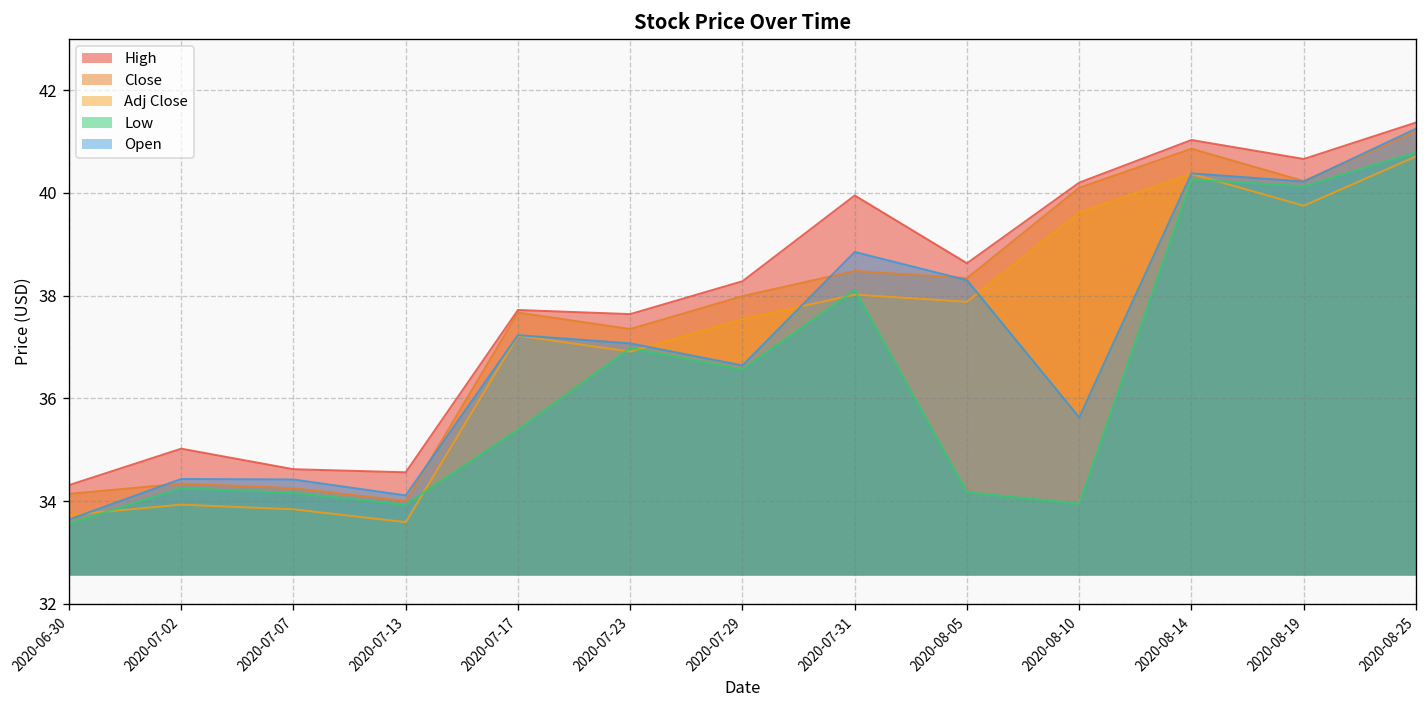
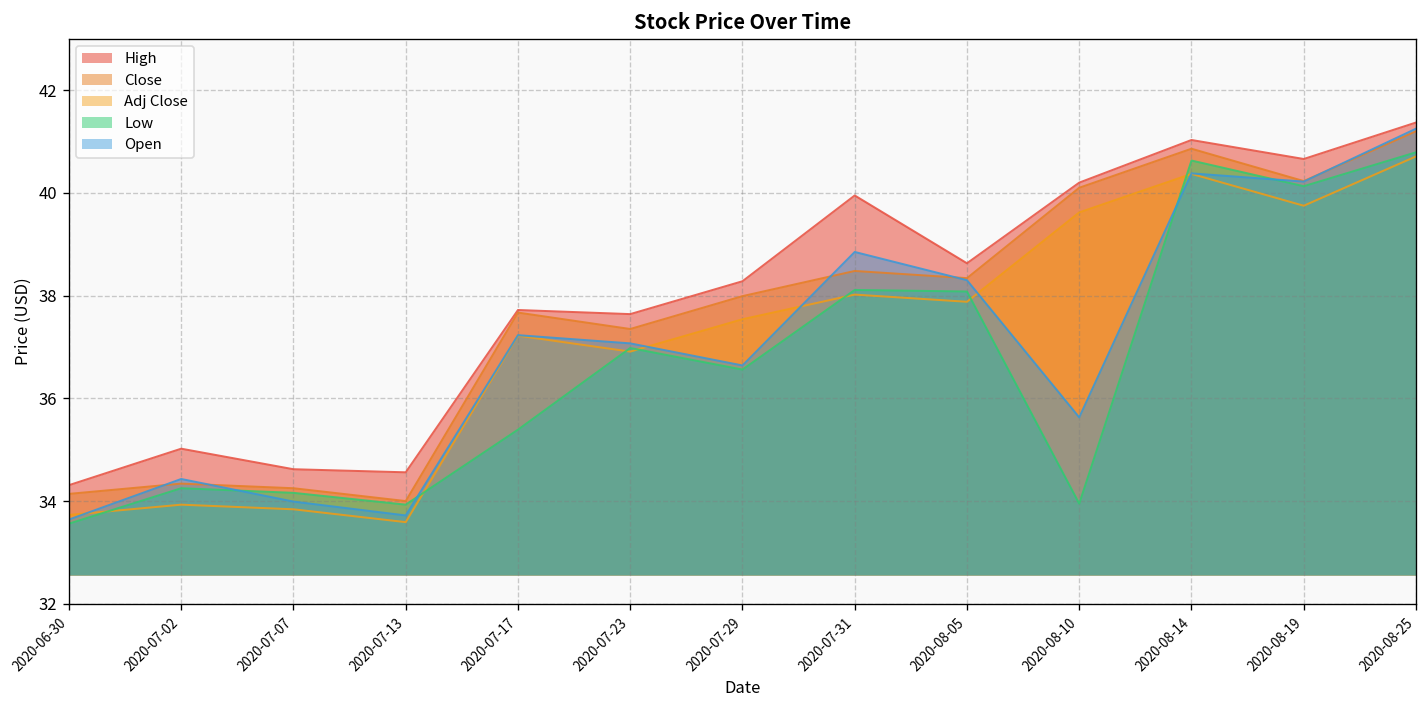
Open, 2020-07-07: 34.4 -> 34.0
Open, 2020-07-13: 34.1 -> 33.7
Low, 2020-08-05: 34.2 -> 38.1
Low, 2020-08-14: 40.3 -> 40.6
